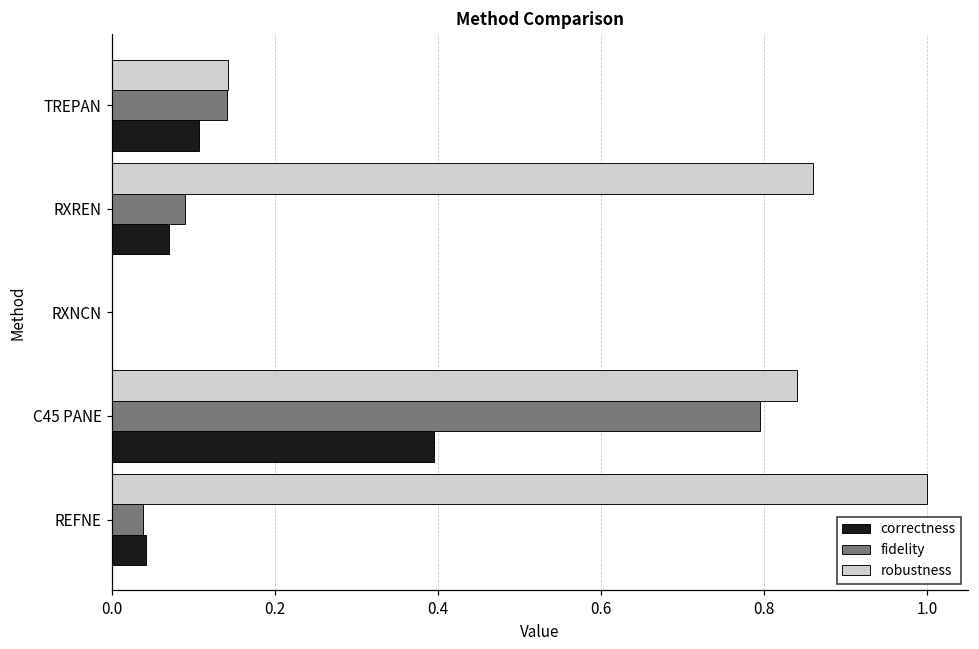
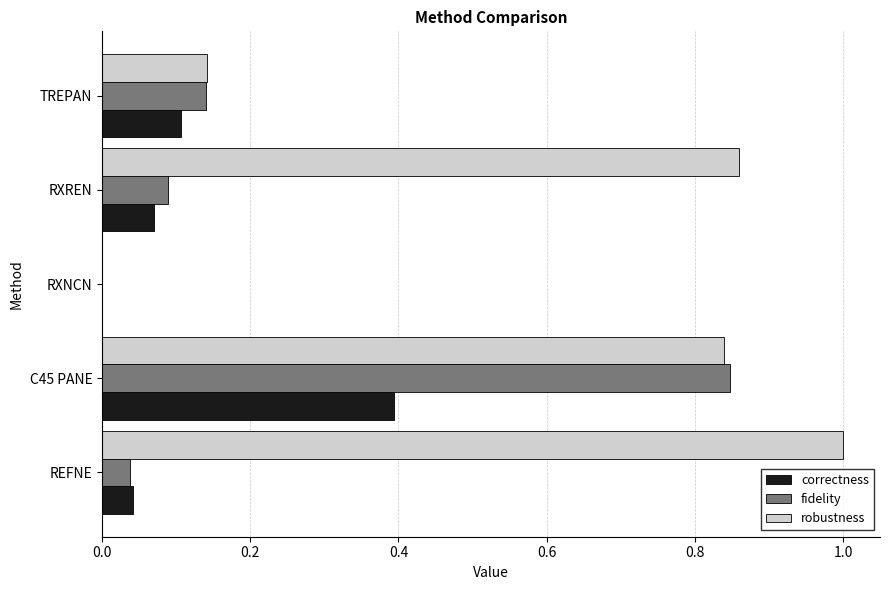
fidelity, C45 PANE: 0.80 -> 0.85
